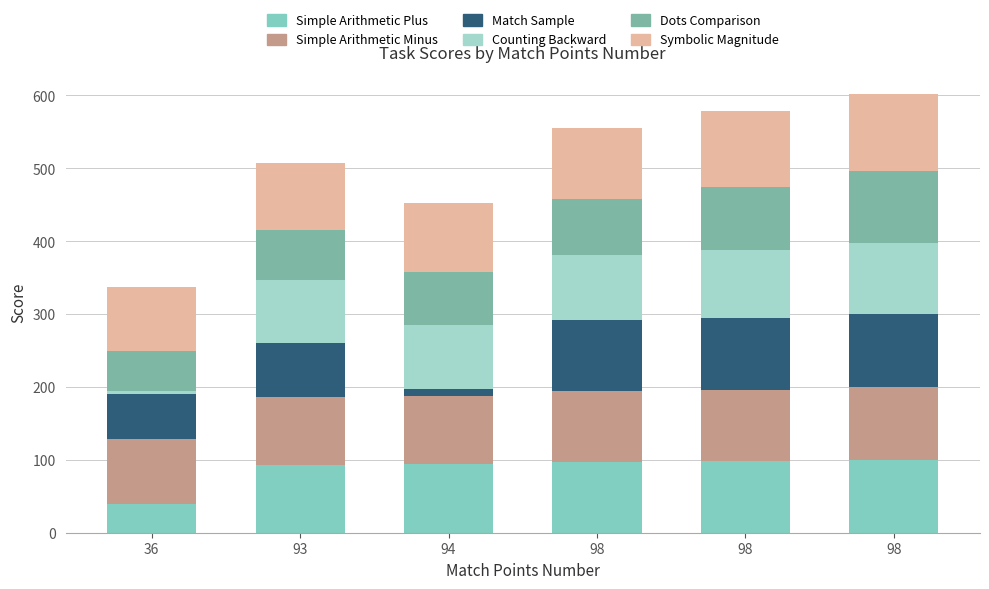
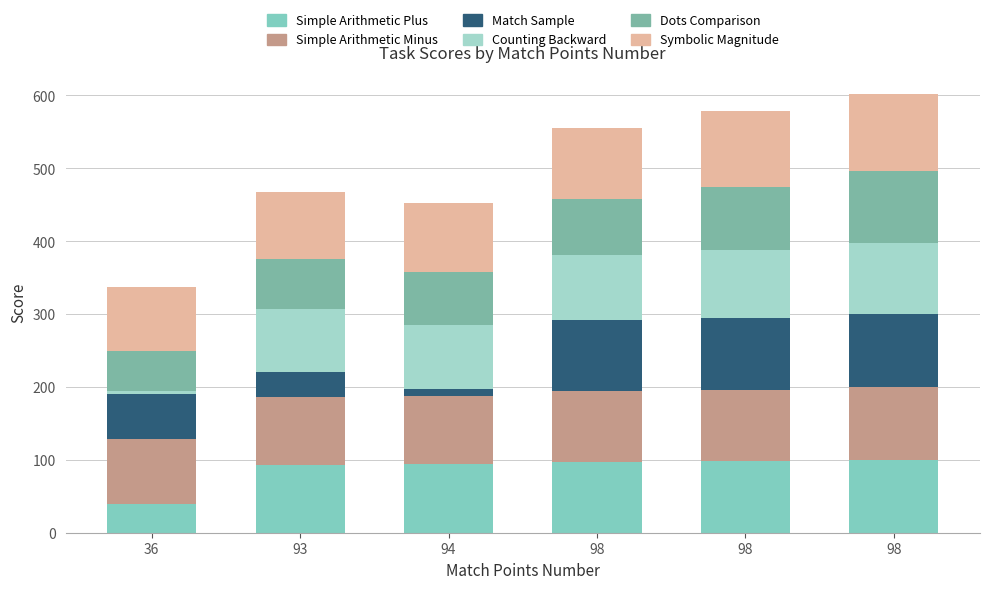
Match Sample, 93: 70 -> 30
